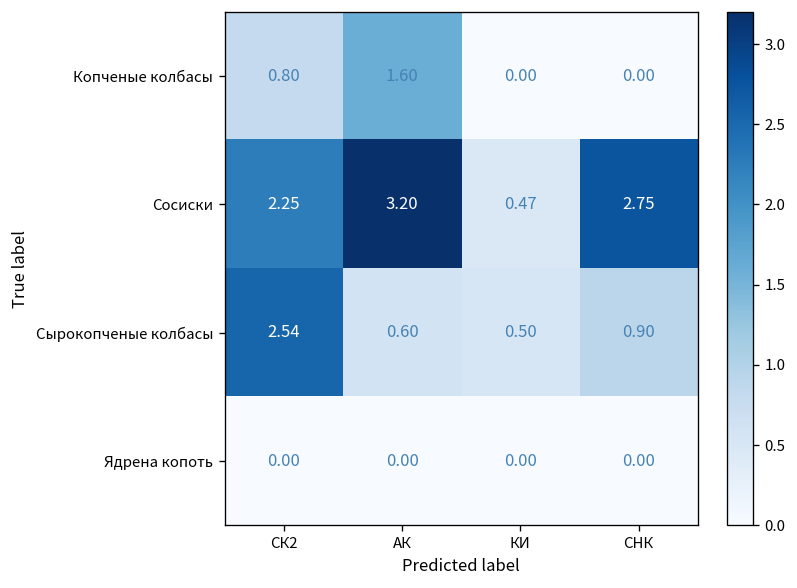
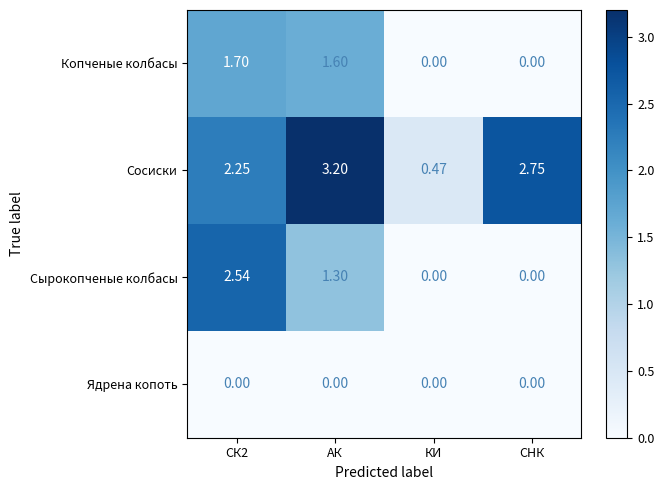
Копченые колбасы, СК2: 0.80 -> 1.70
Сырокопченые колбасы, АК: 0.60 -> 1.30
Сырокопченые колбасы, КИ: 0.50 -> 0.00
Сырокопченые колбасы, СНК: 0.90 -> 0.00
